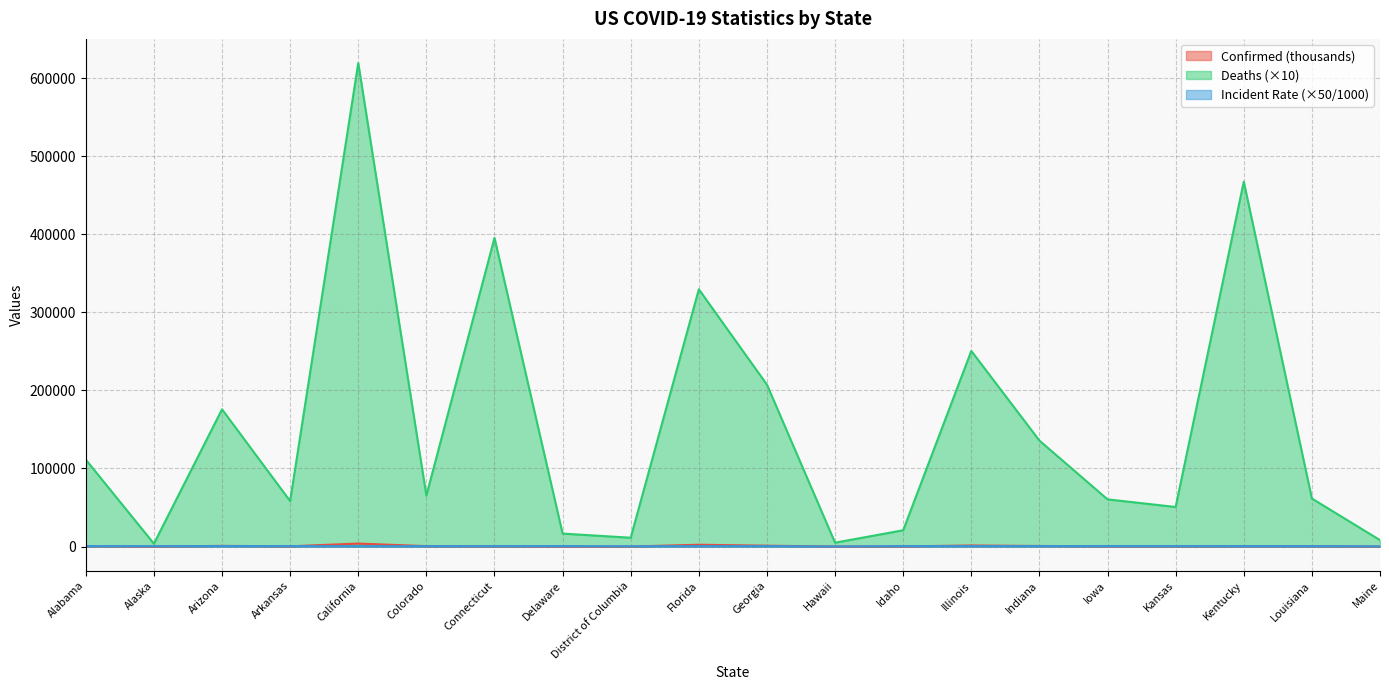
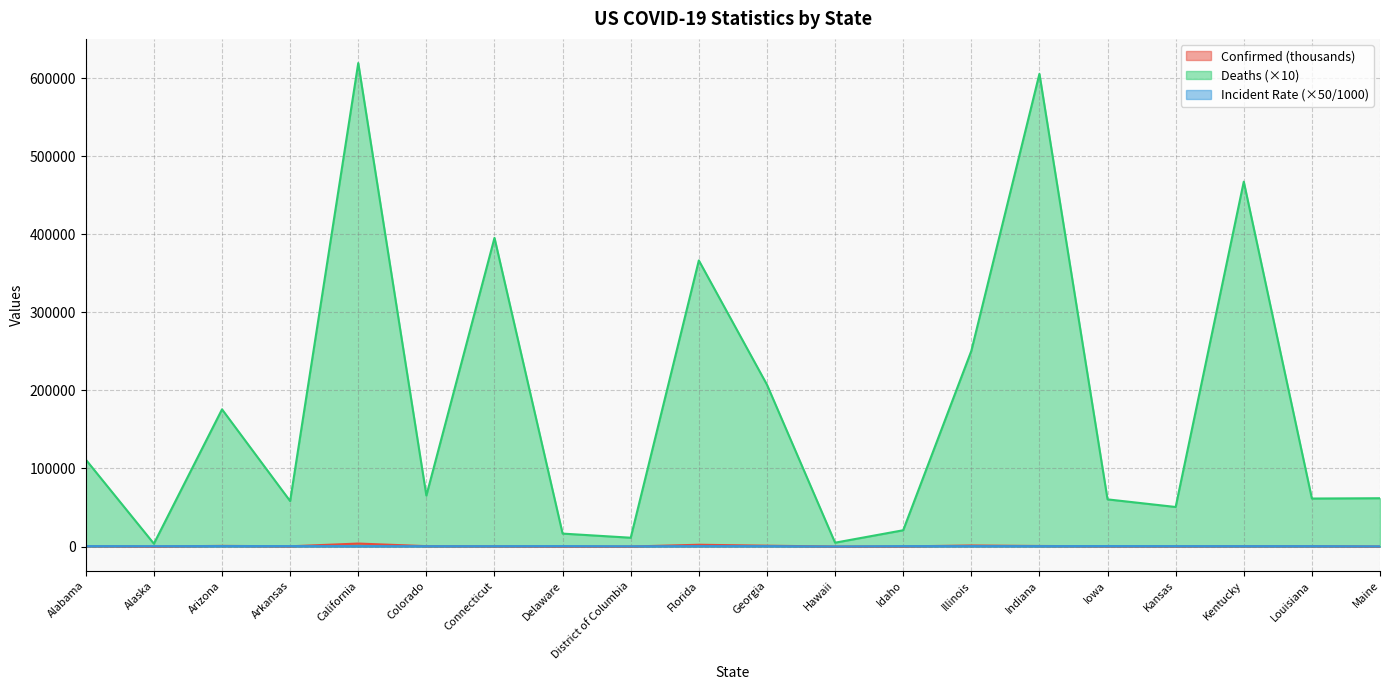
Deaths (×10), Florida: 330000 -> 370000
Deaths (×10), Indiana: 140000 -> 610000
Deaths (×10), Maine: 10000 -> 60000
